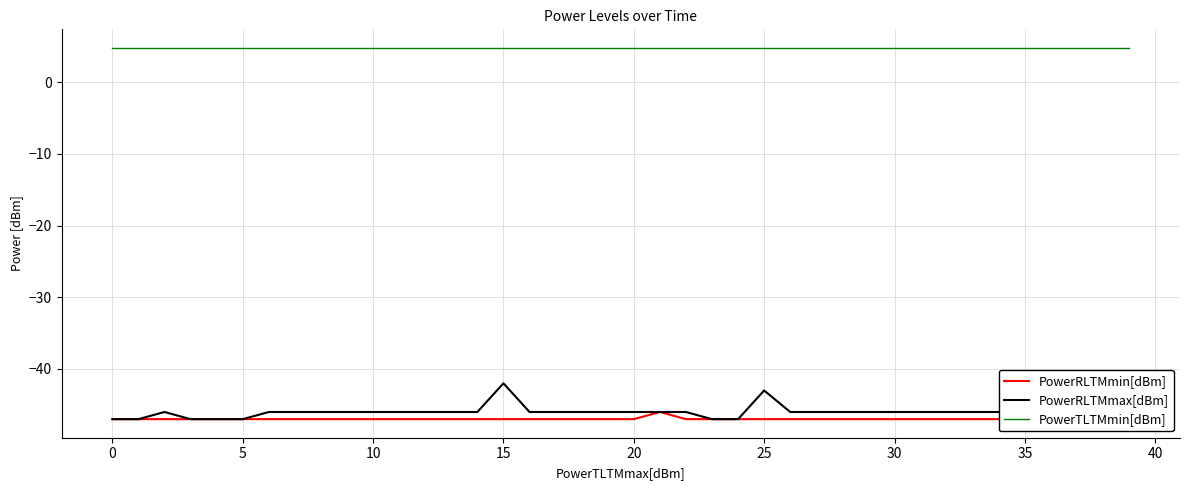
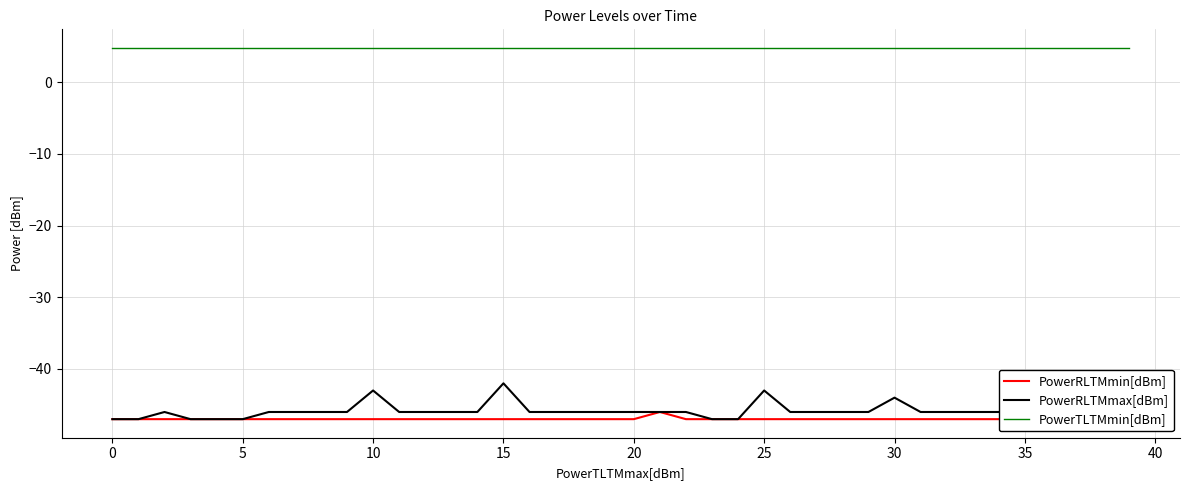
PowerRLTMmax[dBm], 10: -46 -> -43
PowerRLTMmax[dBm], 30: -46 -> -44
